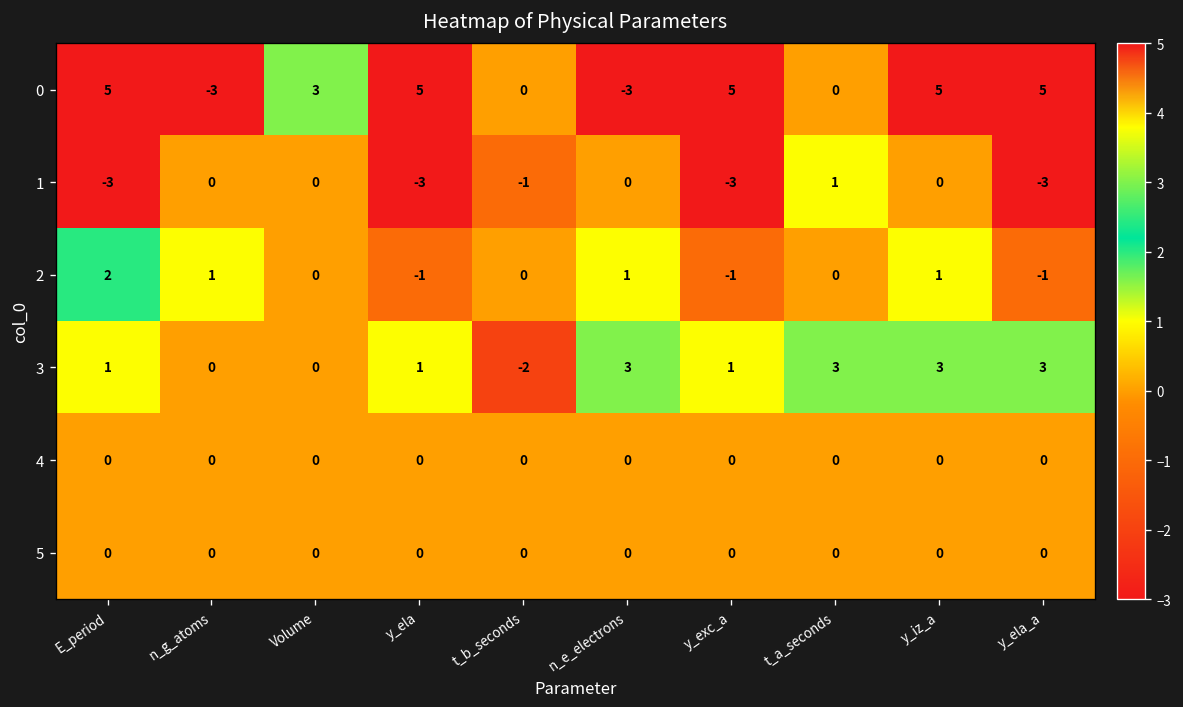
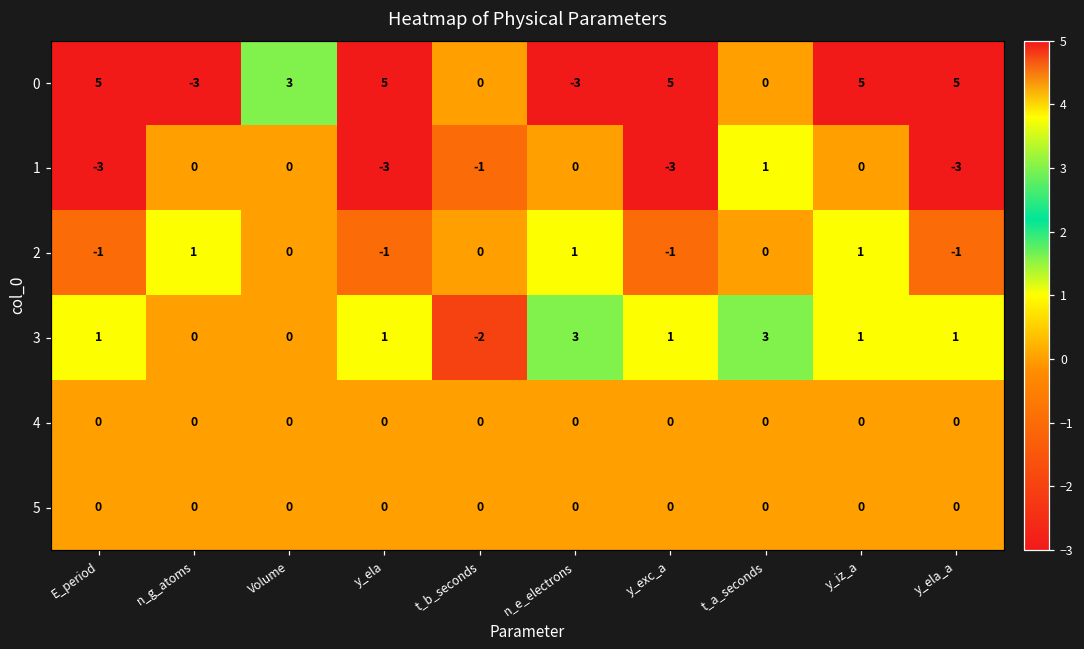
2, E_period: 2 -> -1
3, y_iz_a: 3 -> 1
3, y_ela_a: 3 -> 1
